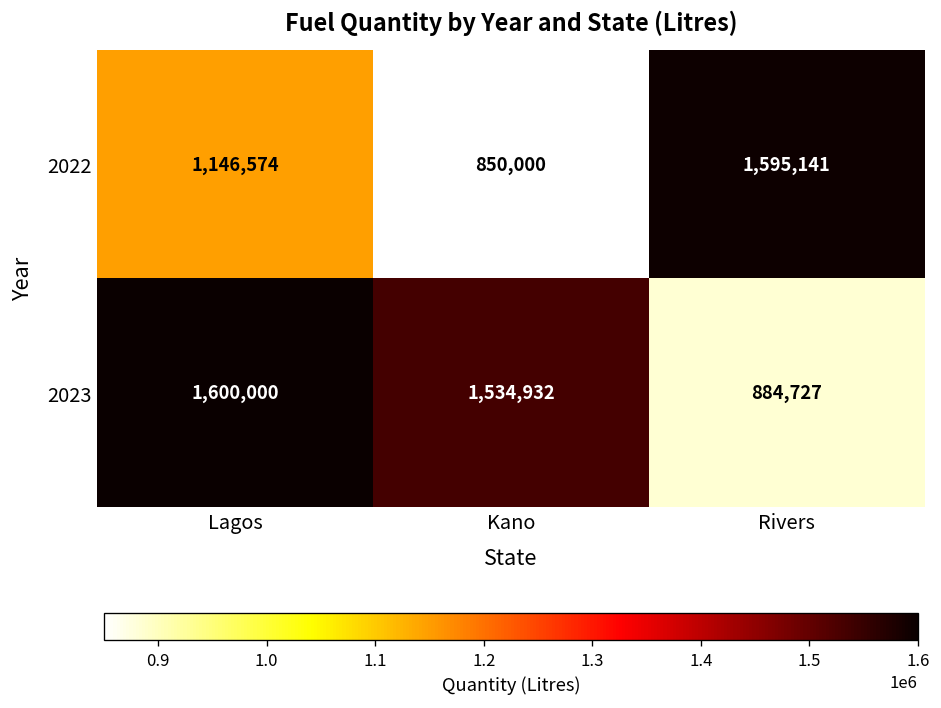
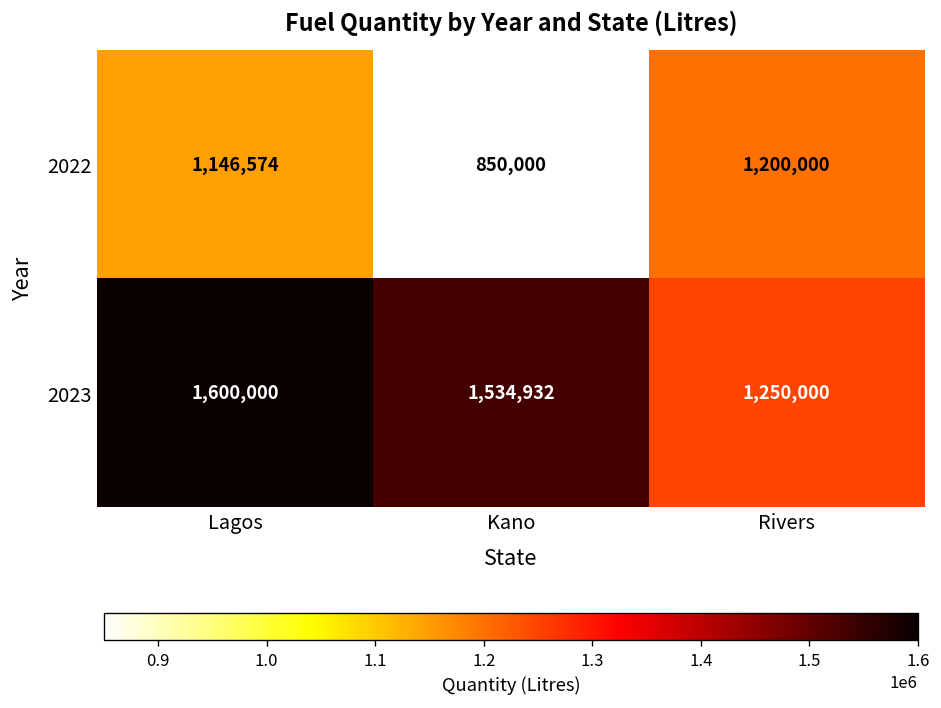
2022, Rivers: 1,595,141 -> 1,200,000
2023, Rivers: 884,727 -> 1,250,000
